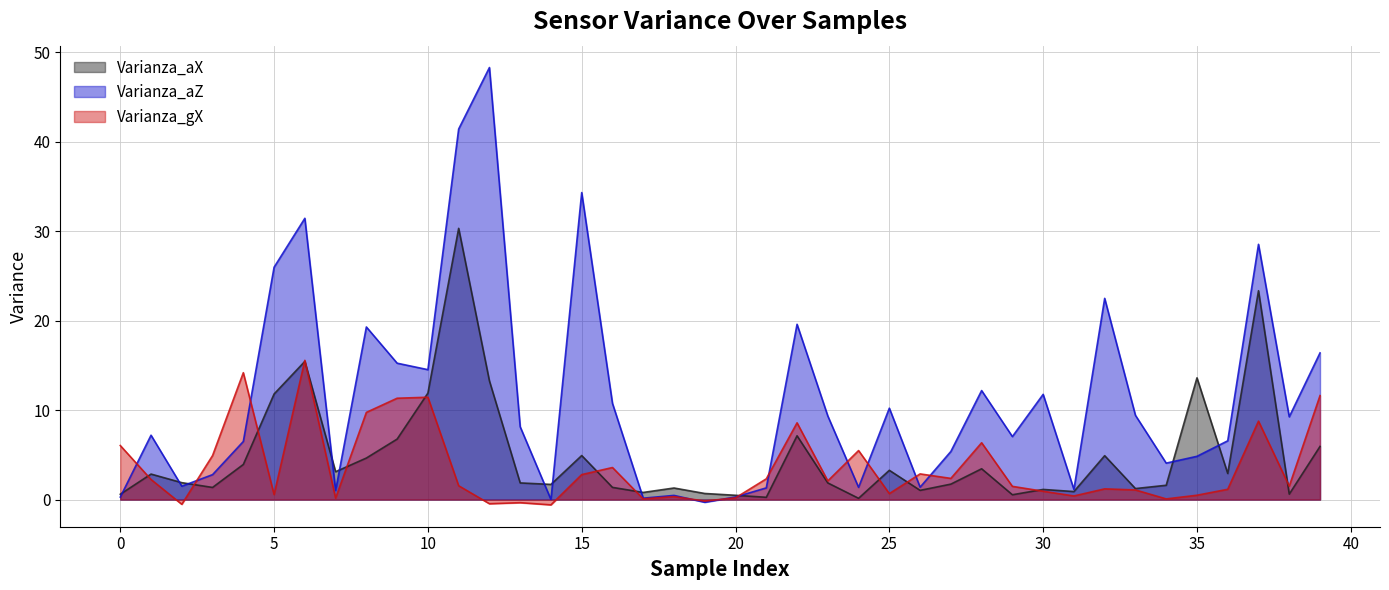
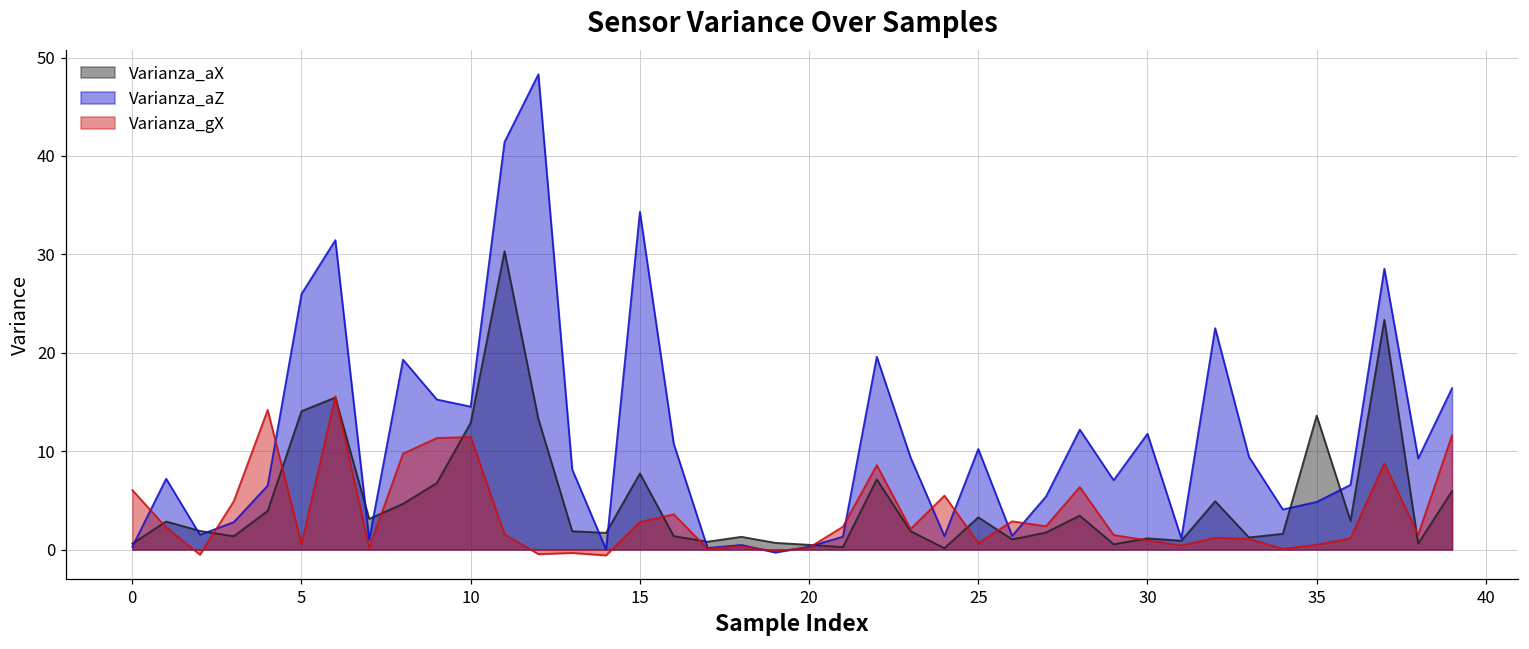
Varianza_aX, 5: 12 -> 14
Varianza_aX, 10: 12 -> 13
Varianza_aX, 15: 5 -> 8
